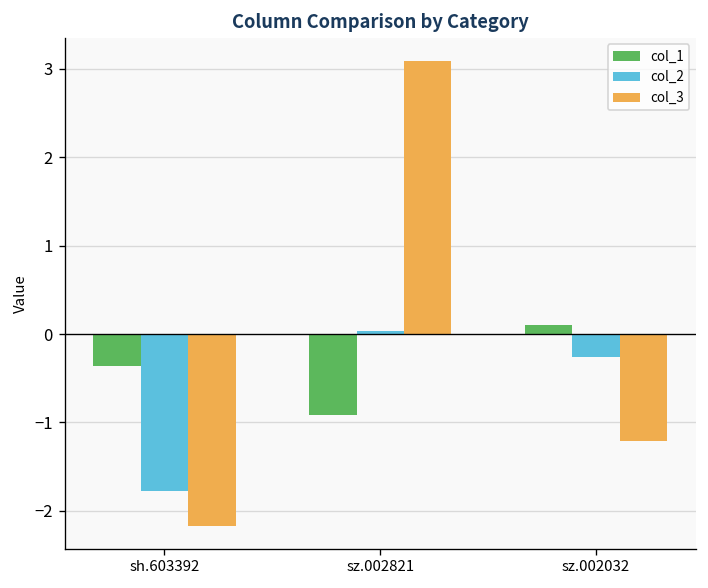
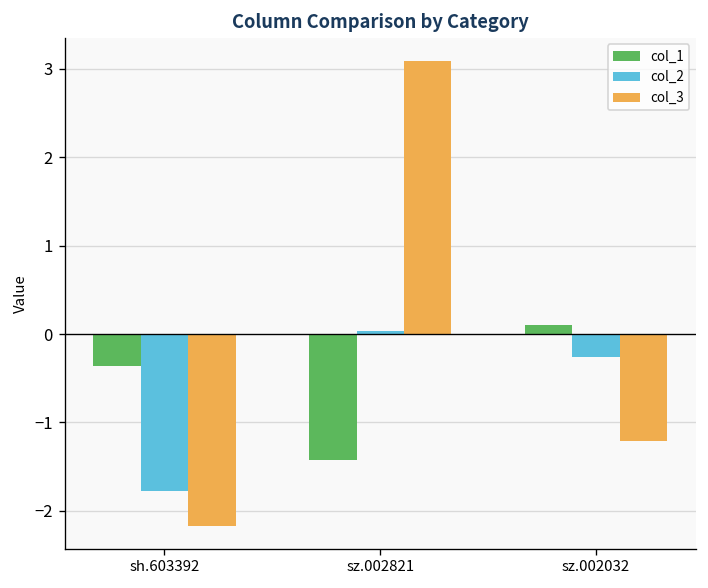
col_1, sz.002821: -0.9 -> -1.4
